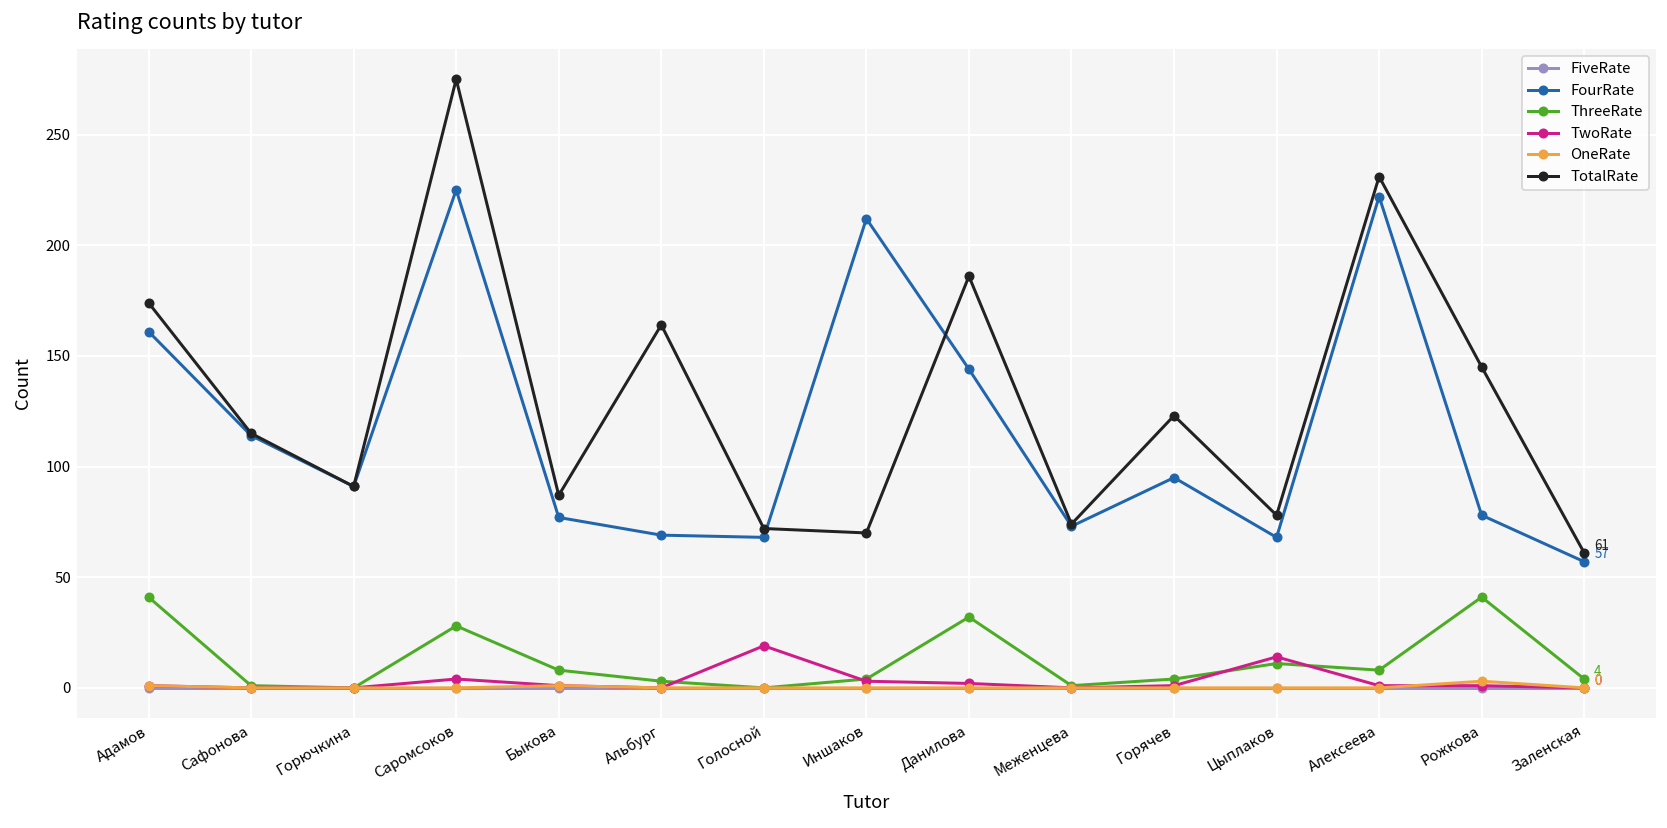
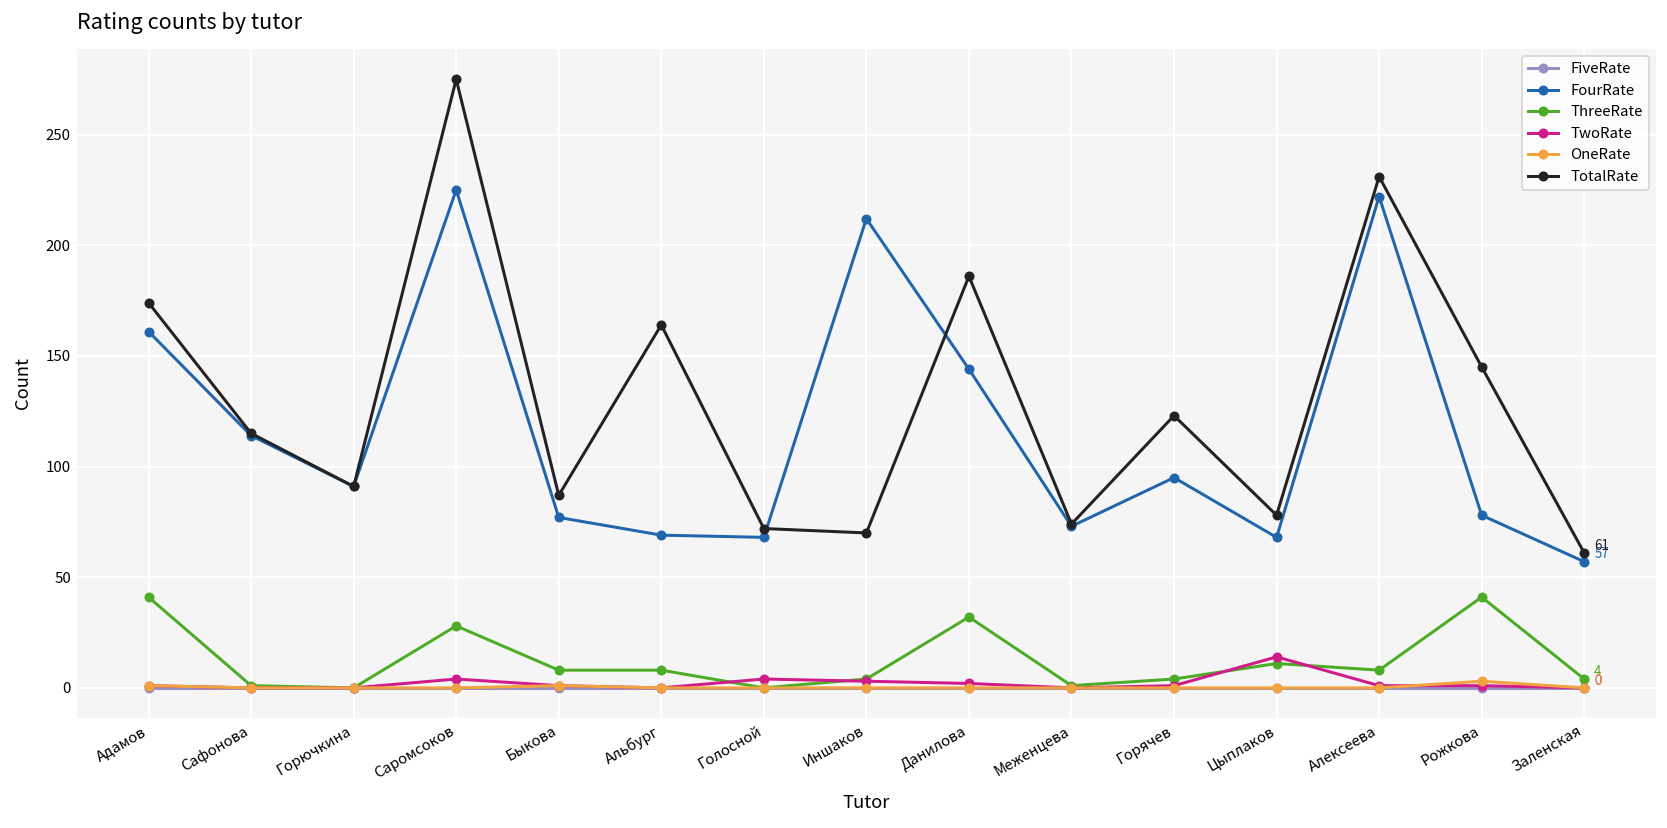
ThreeRate, Альбург: 3 -> 8
TwoRate, Голосной: 19 -> 4
